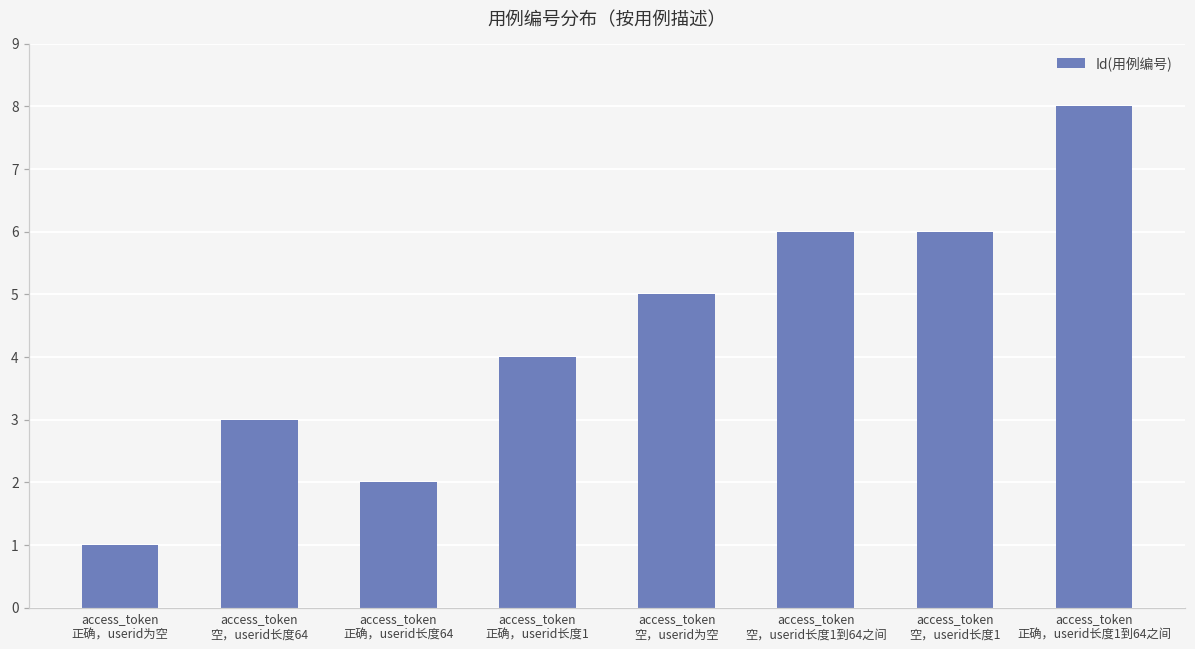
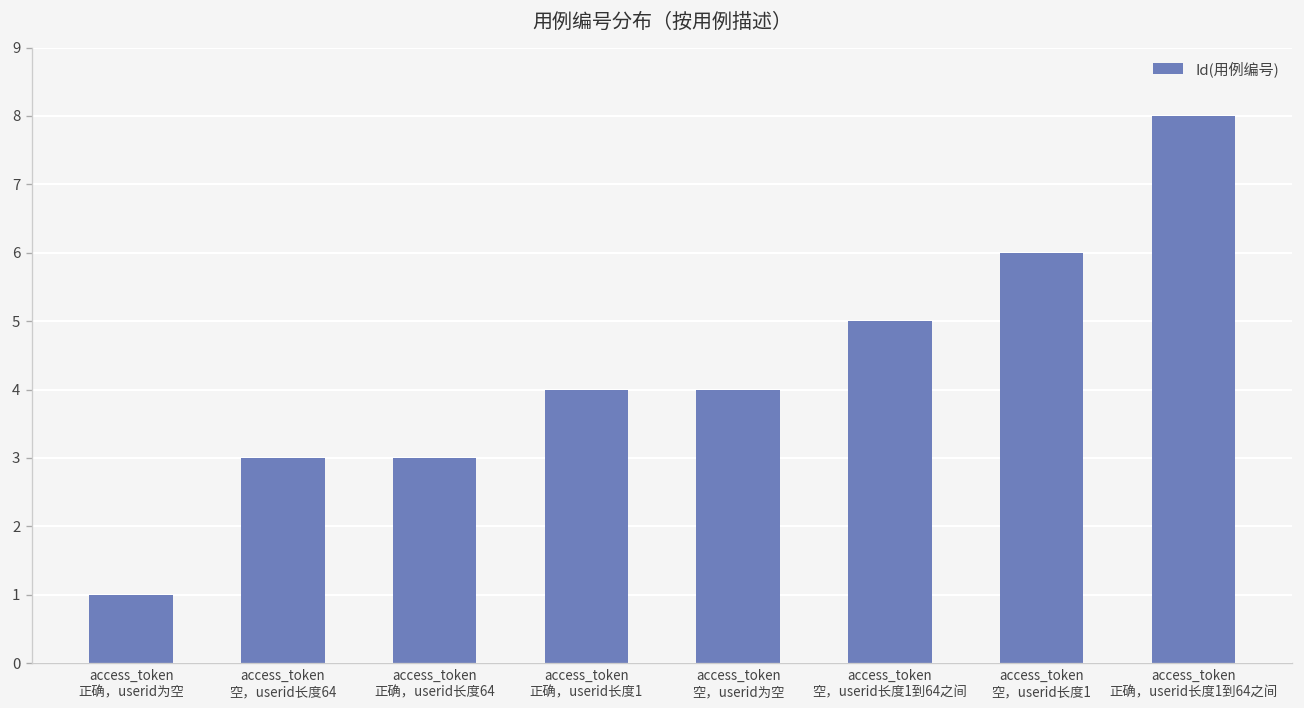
access_token 正确，userid长度64: 2 -> 3
access_token 空，userid为空: 5 -> 4
access_token 空，userid长度1到64之间: 6 -> 5
